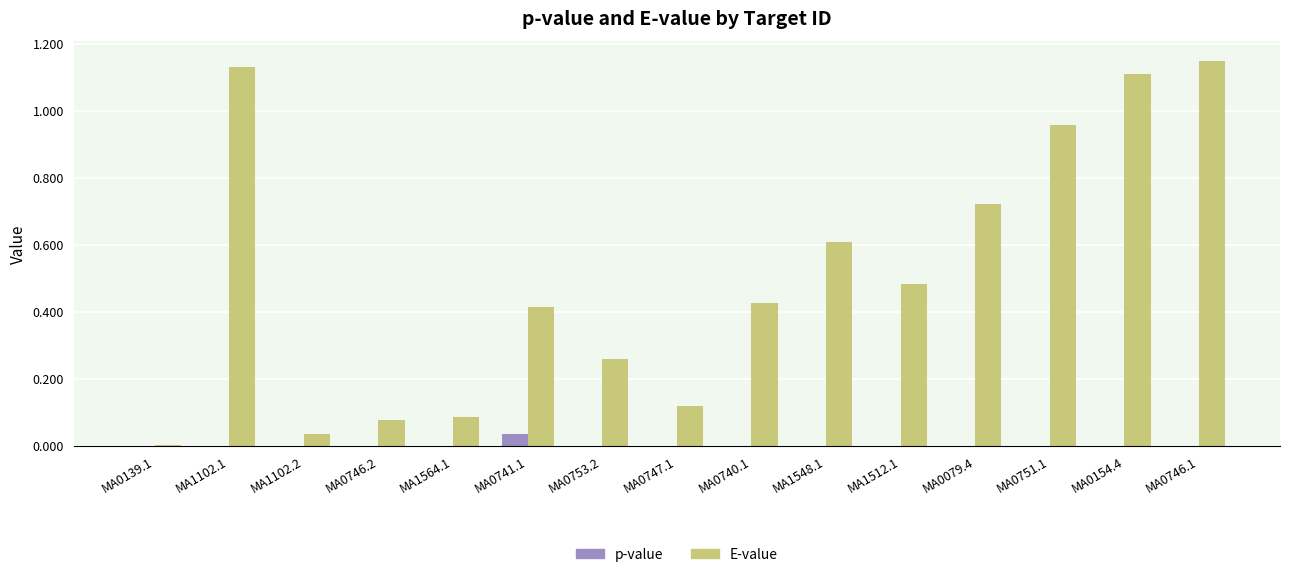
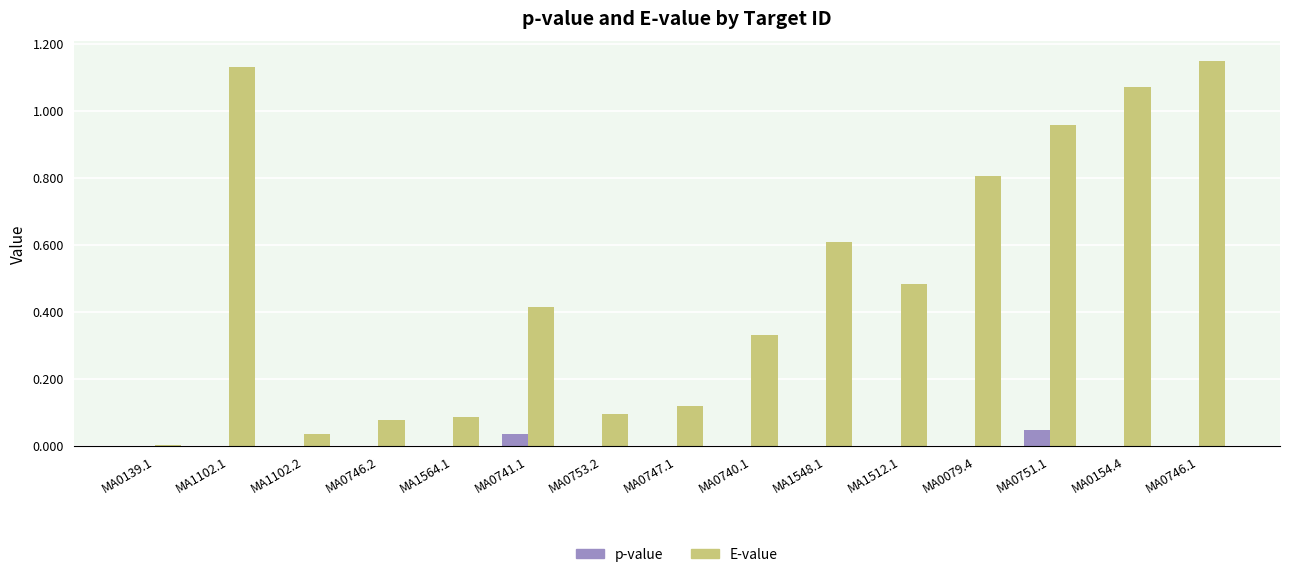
E-value, MA0753.2: 0.26 -> 0.10
E-value, MA0740.1: 0.42 -> 0.33
E-value, MA0079.4: 0.72 -> 0.80
p-value, MA0751.1: 0.00 -> 0.05
E-value, MA0154.4: 1.11 -> 1.07
